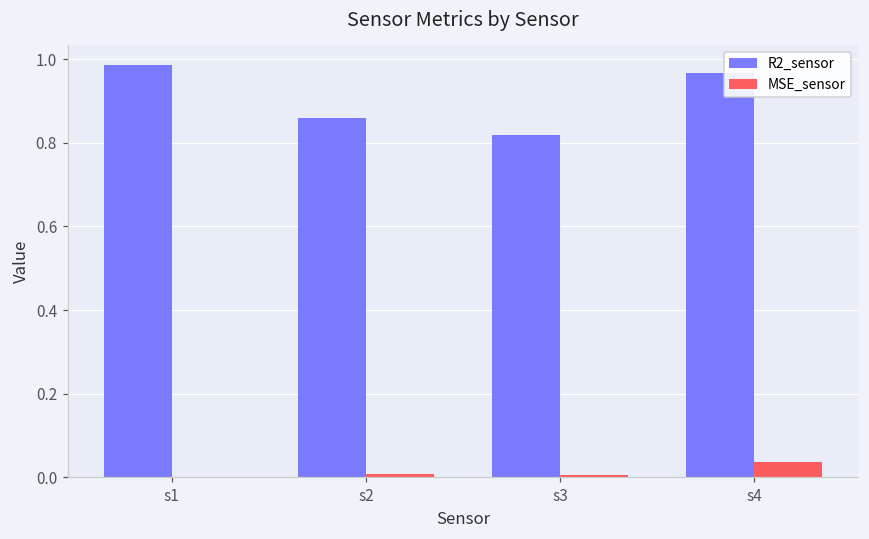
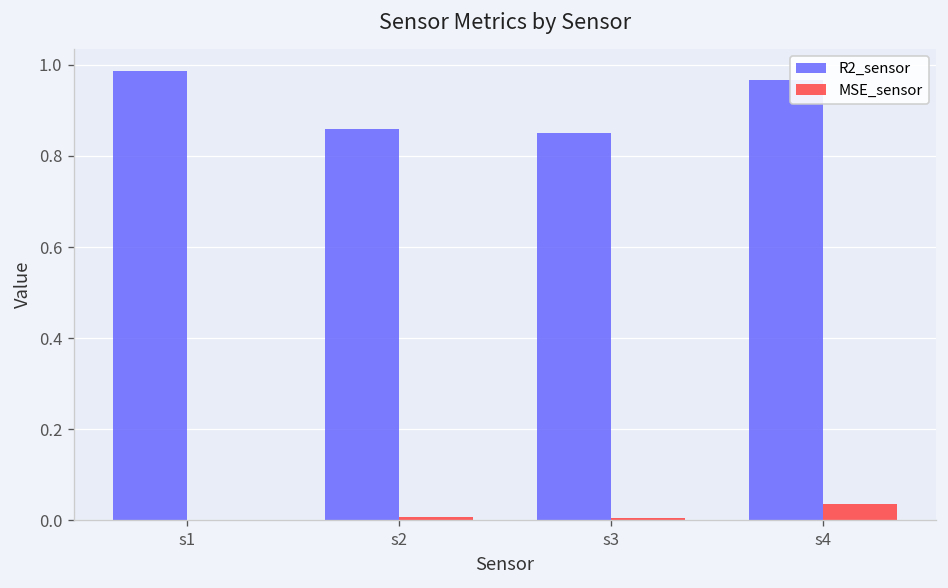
R2_sensor, s3: 0.82 -> 0.85
